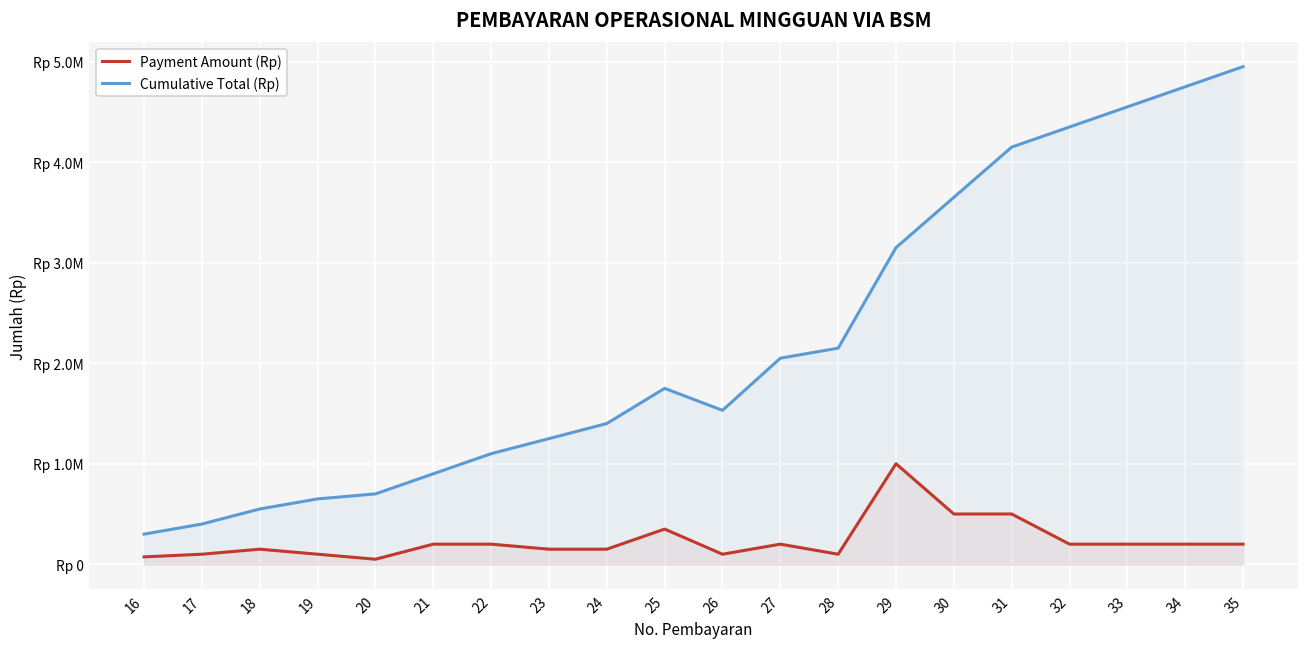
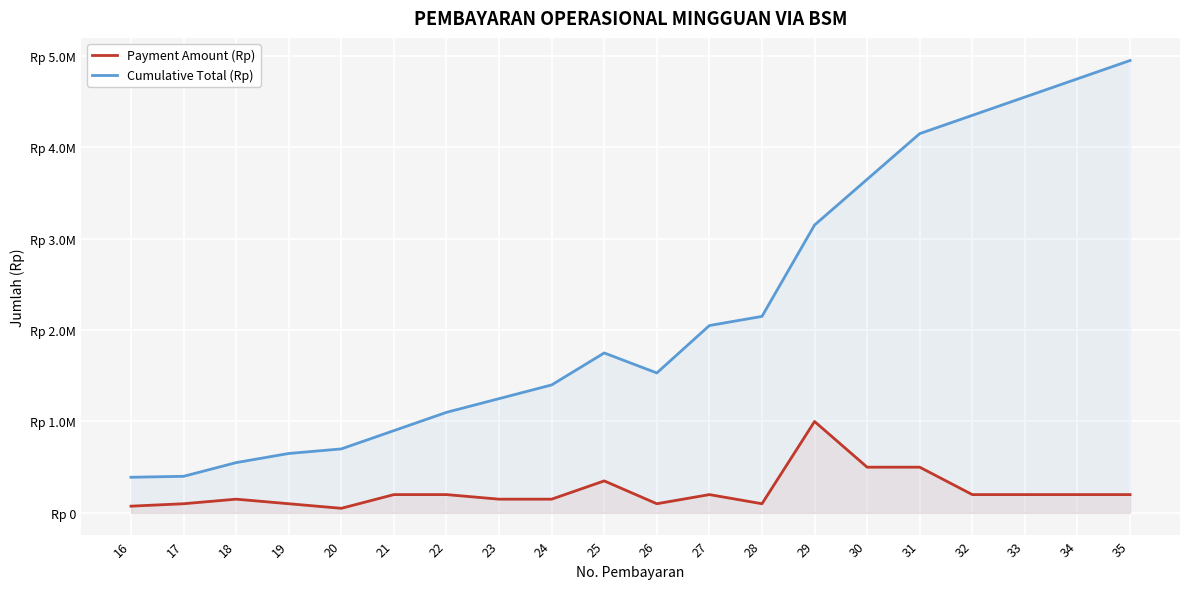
Cumulative Total (Rp), 16: Rp 300000 -> Rp 400000
